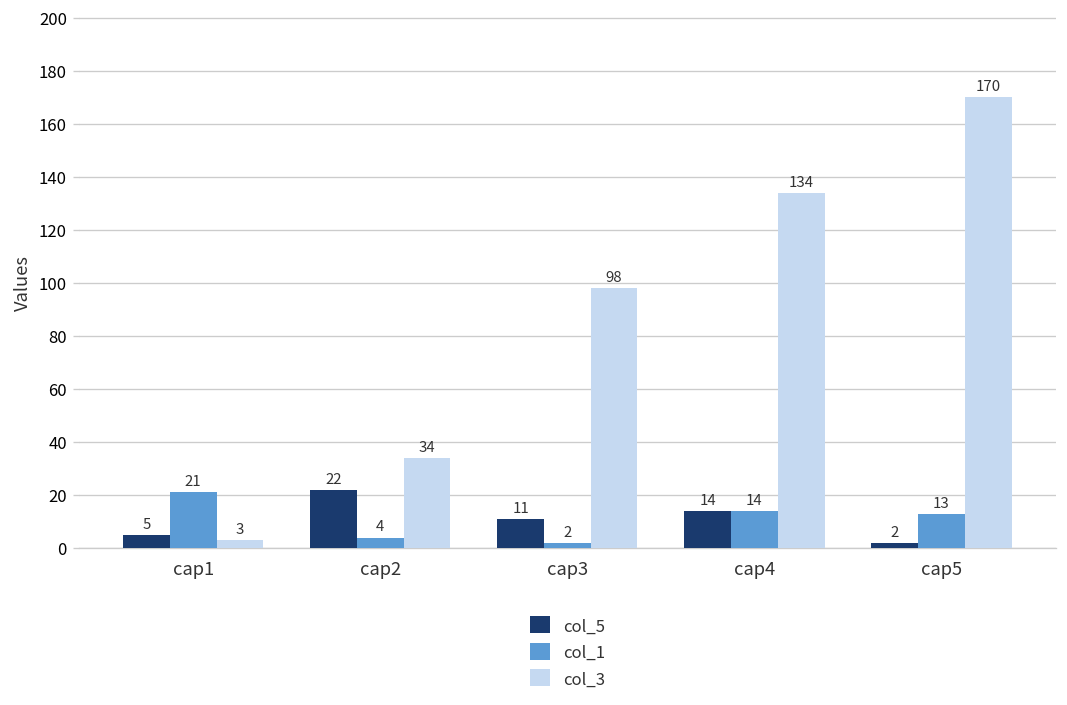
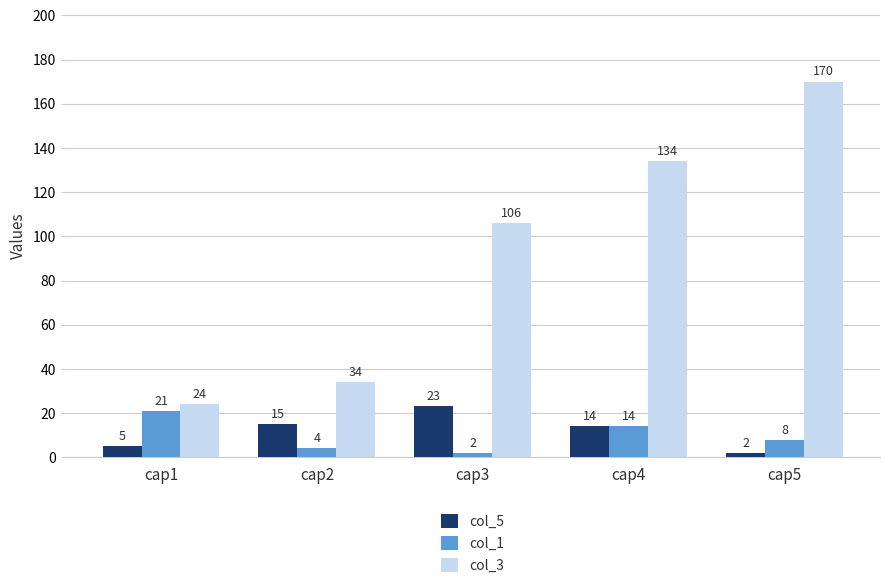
col_3, cap1: 3 -> 24
col_5, cap2: 22 -> 15
col_5, cap3: 11 -> 23
col_3, cap3: 98 -> 106
col_1, cap5: 13 -> 8
